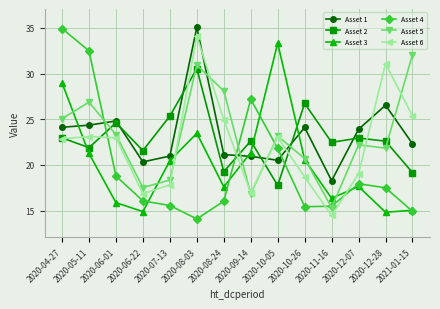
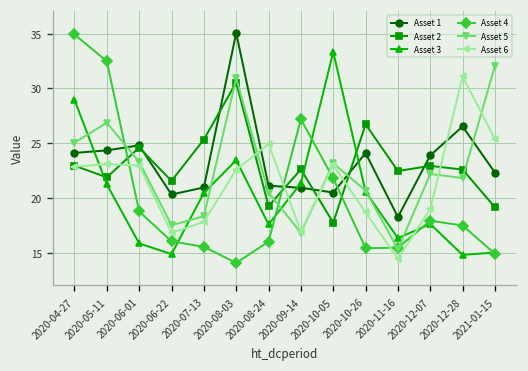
Asset 6, 2020-08-03: 34 -> 23
Asset 5, 2020-08-24: 28 -> 21
